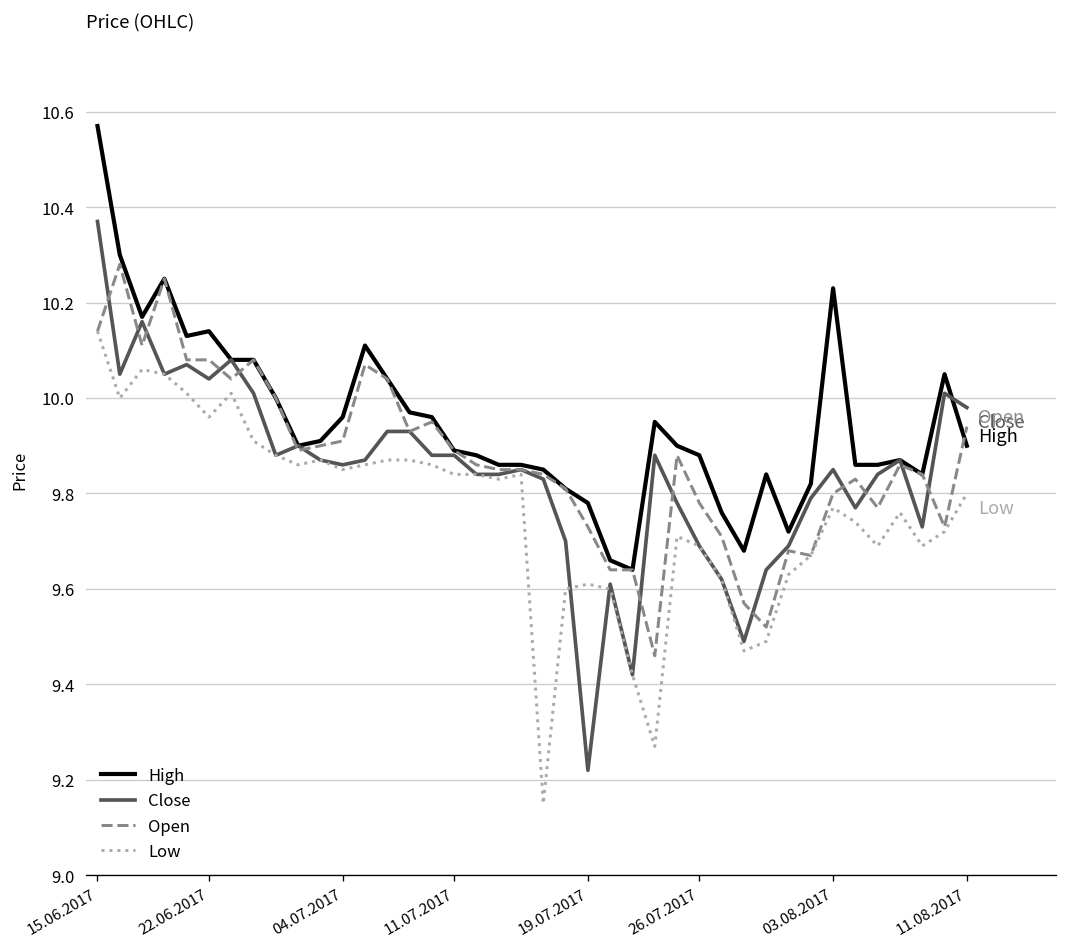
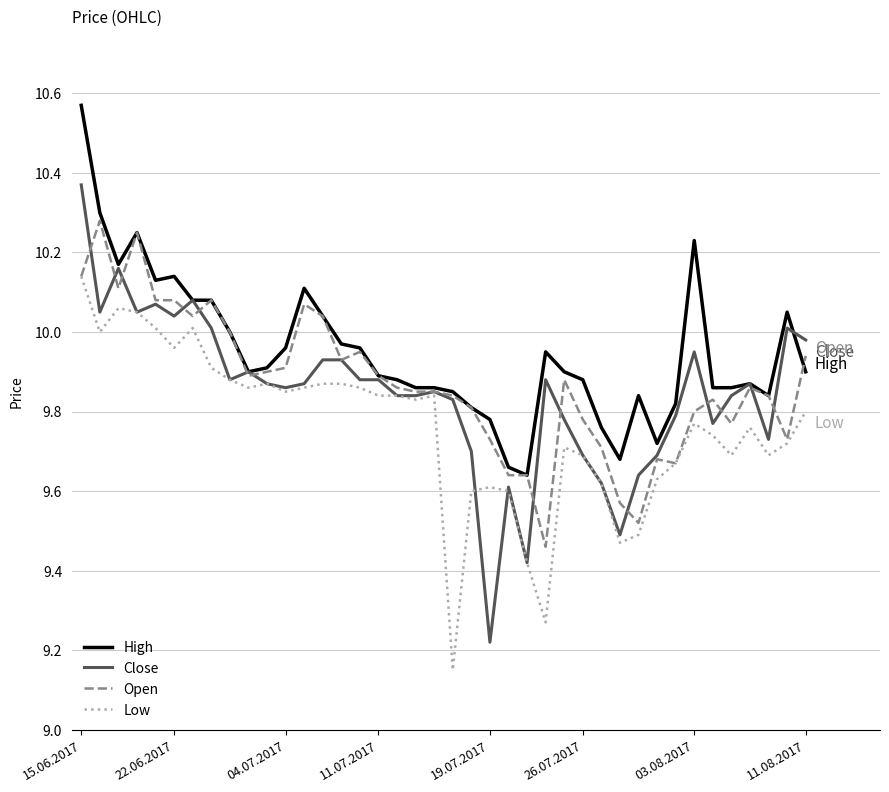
Close, 03.08.2017: 9.85 -> 9.95
